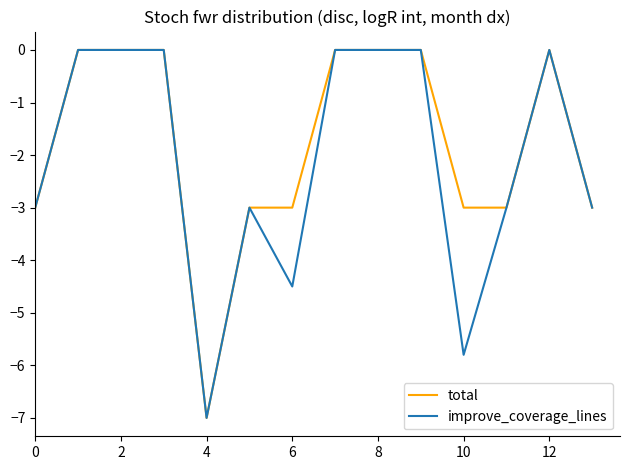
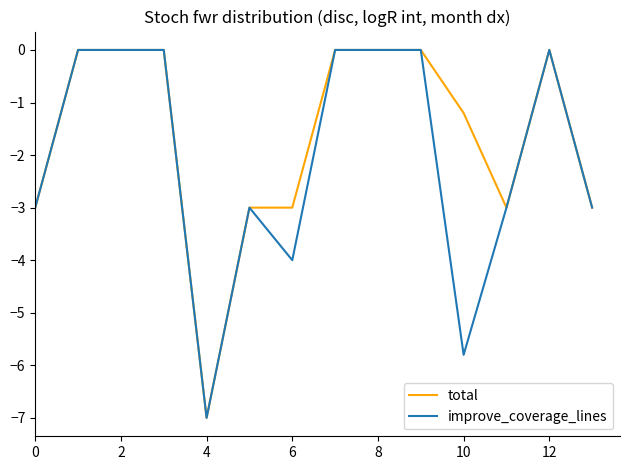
improve_coverage_lines, 6: -4.5 -> -4.0
total, 10: -3.0 -> -1.2
